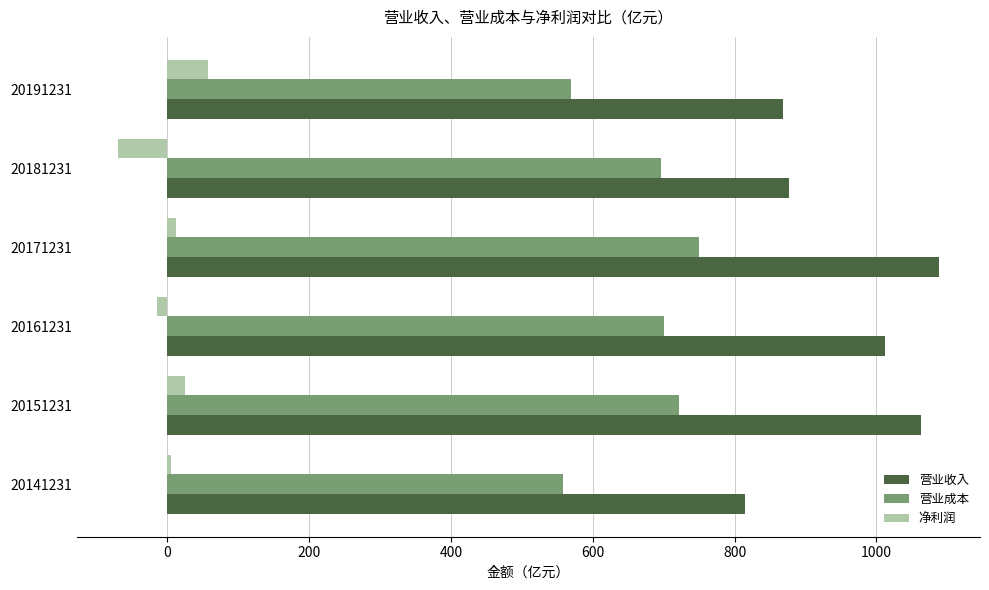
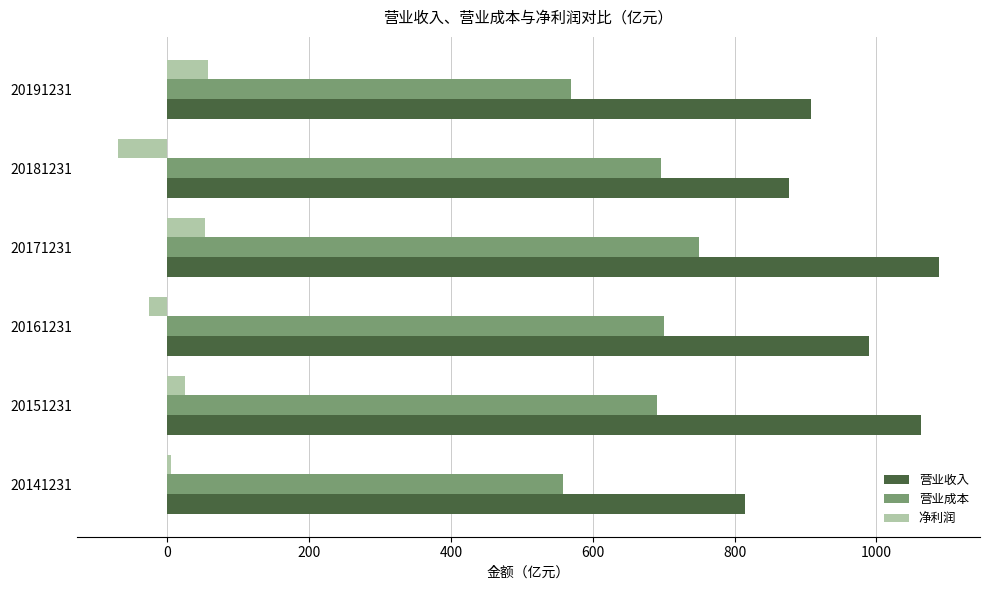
营业收入, 20191231: 870 -> 910
净利润, 20171231: 10 -> 50
净利润, 20161231: -10 -> -30
营业收入, 20161231: 1010 -> 990
营业成本, 20151231: 720 -> 690
